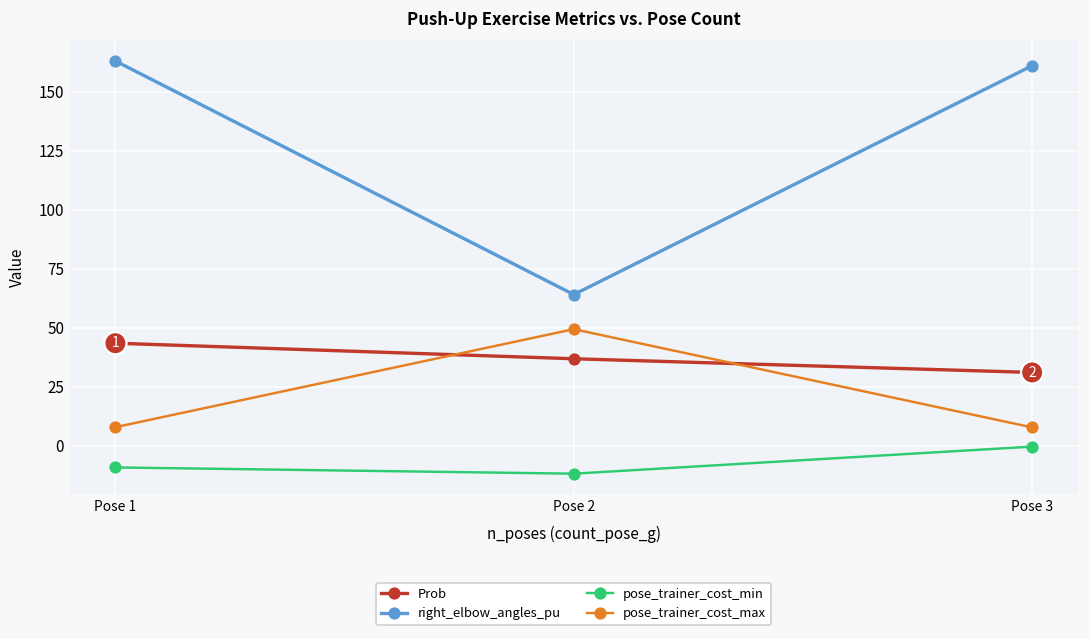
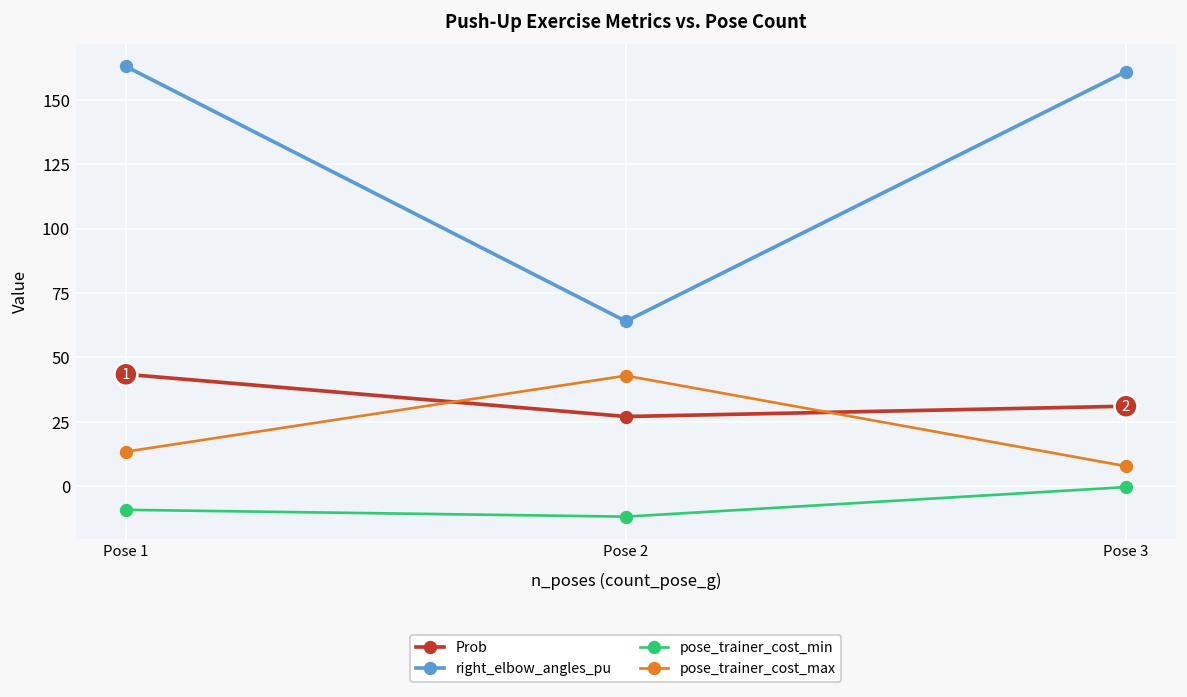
pose_trainer_cost_max, Pose 1: 8 -> 13
Prob, Pose 2: 37 -> 27
pose_trainer_cost_max, Pose 2: 49 -> 43
